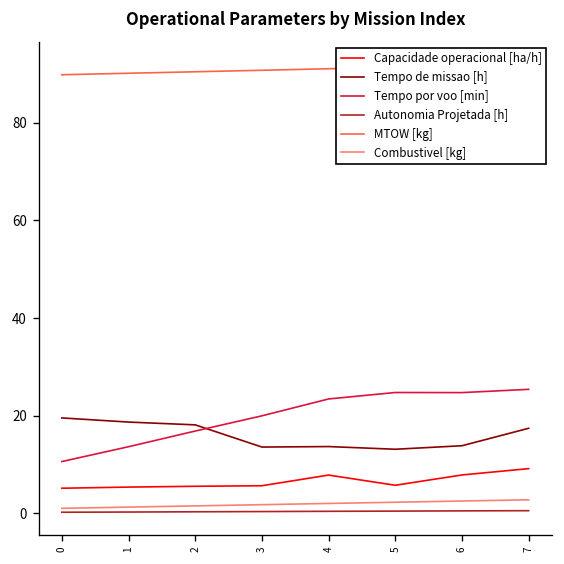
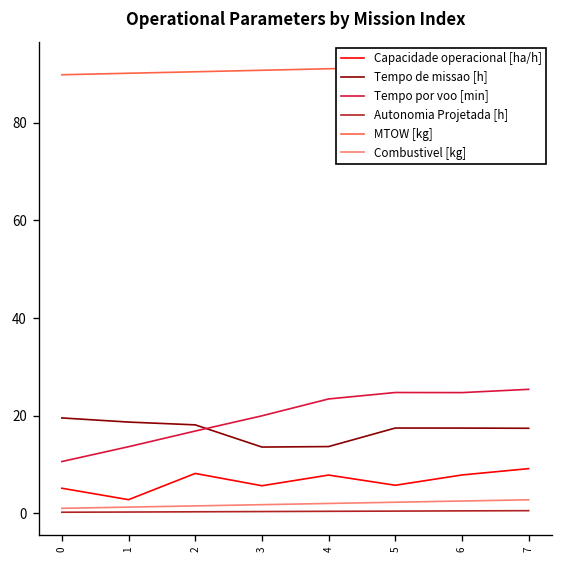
Capacidade operacional [ha/h], 1: 5 -> 3
Capacidade operacional [ha/h], 2: 6 -> 8
Tempo de missao [h], 5: 13 -> 17
Tempo de missao [h], 6: 14 -> 17
